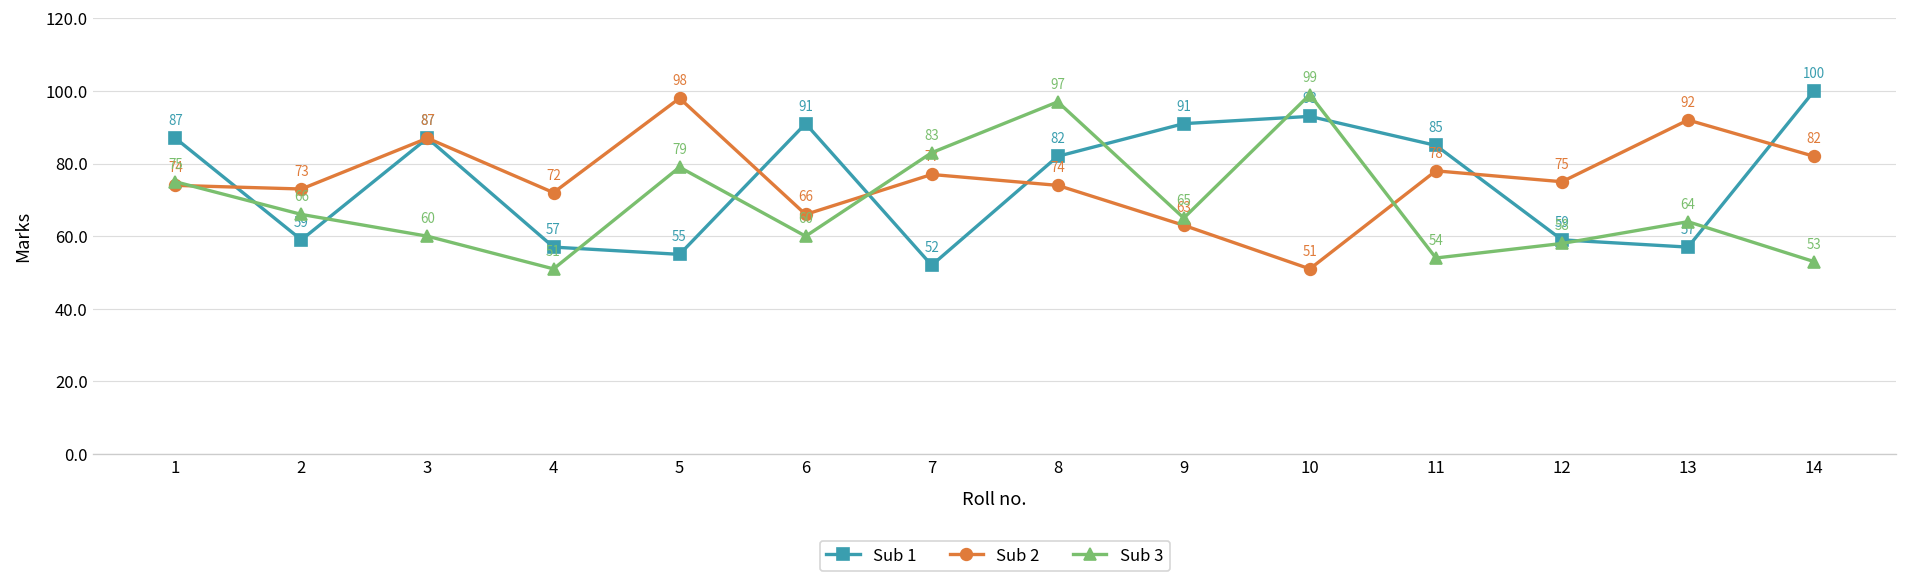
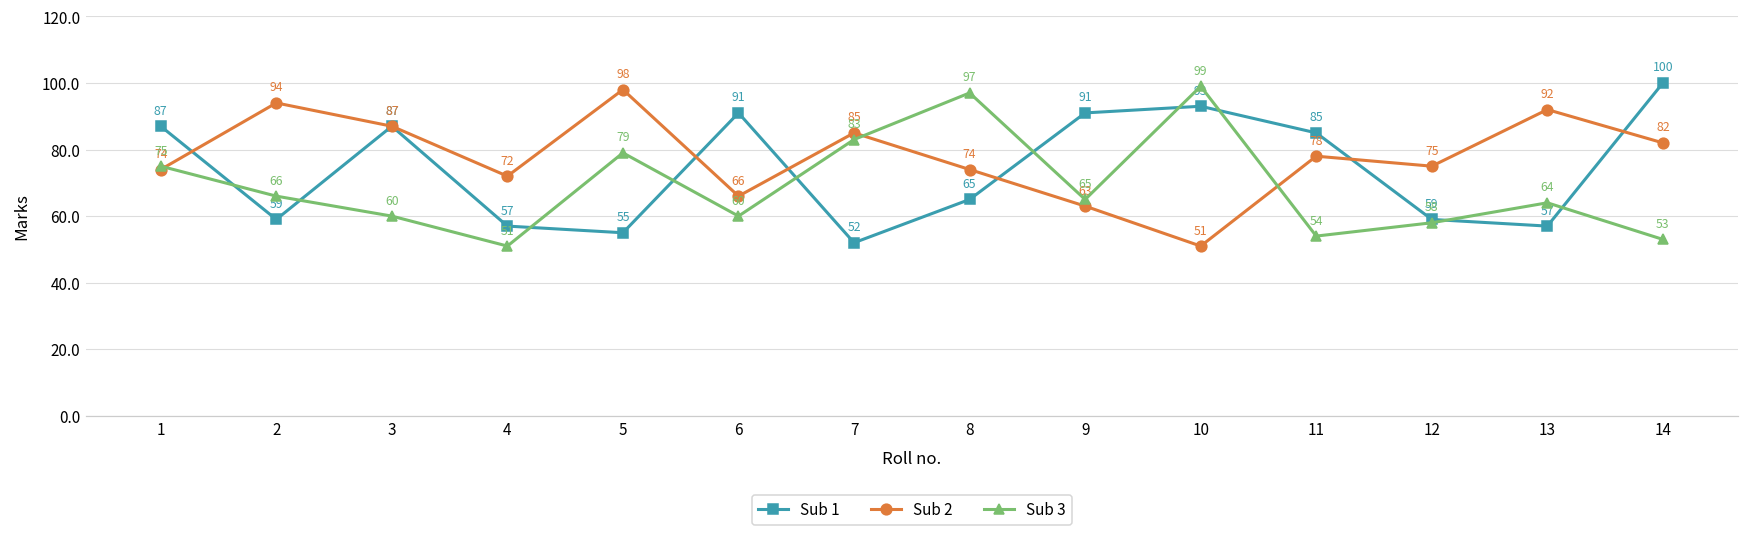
Sub 2, 2: 73 -> 94
Sub 2, 7: 77 -> 85
Sub 1, 8: 82 -> 65
